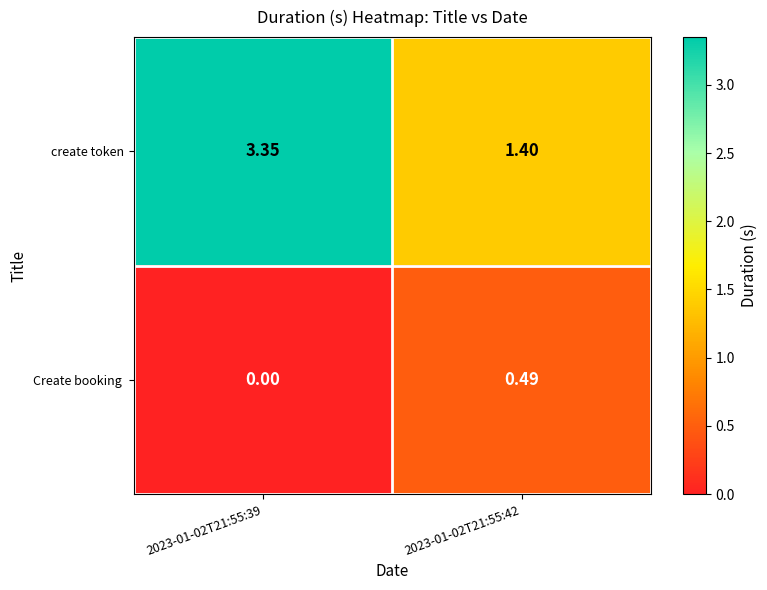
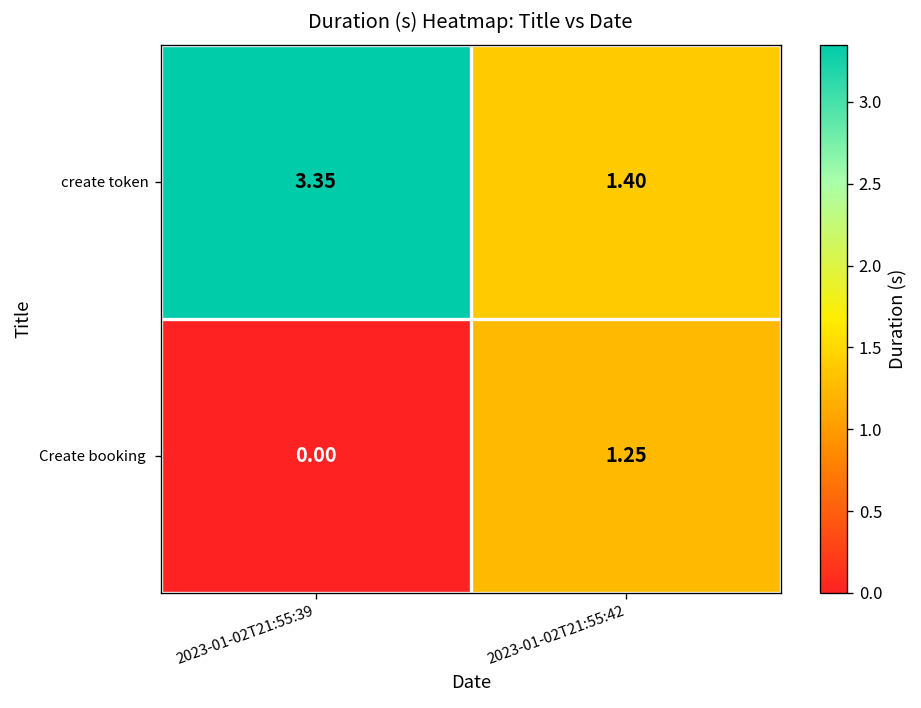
Create booking, 2023-01-02T21:55:42: 0.49 -> 1.25
